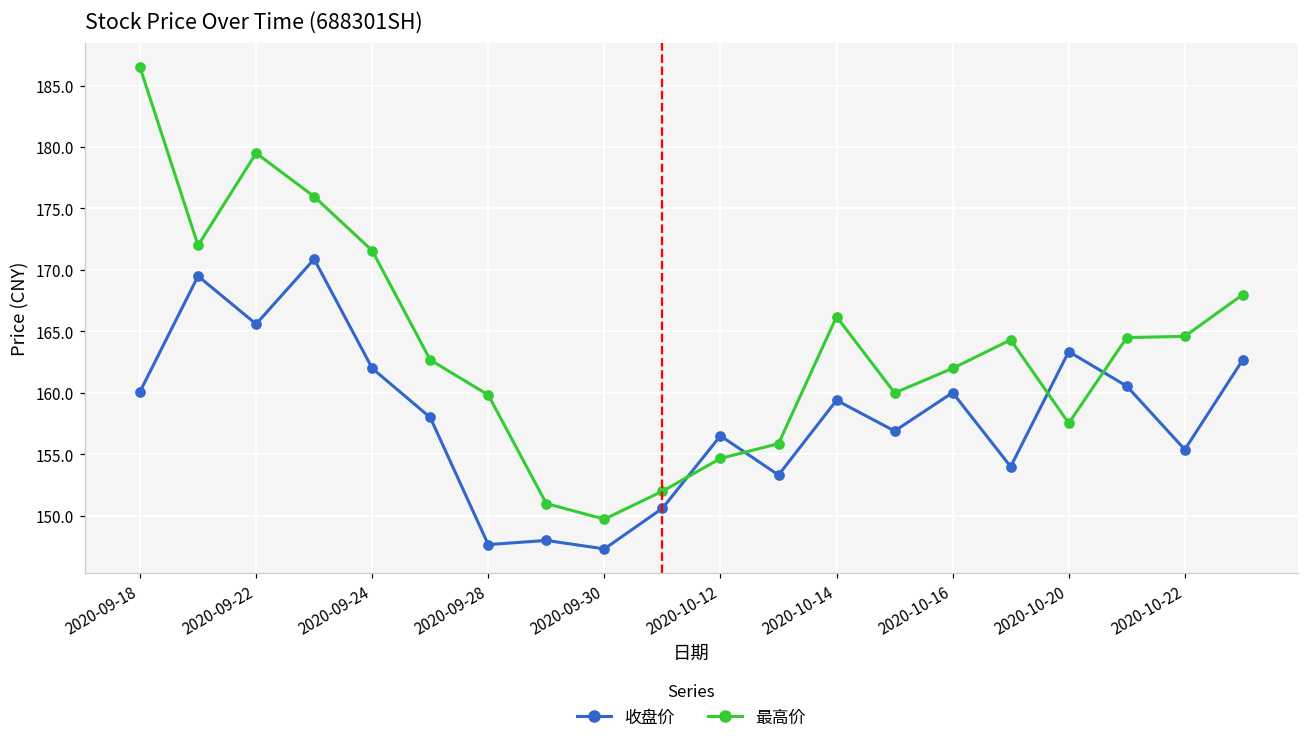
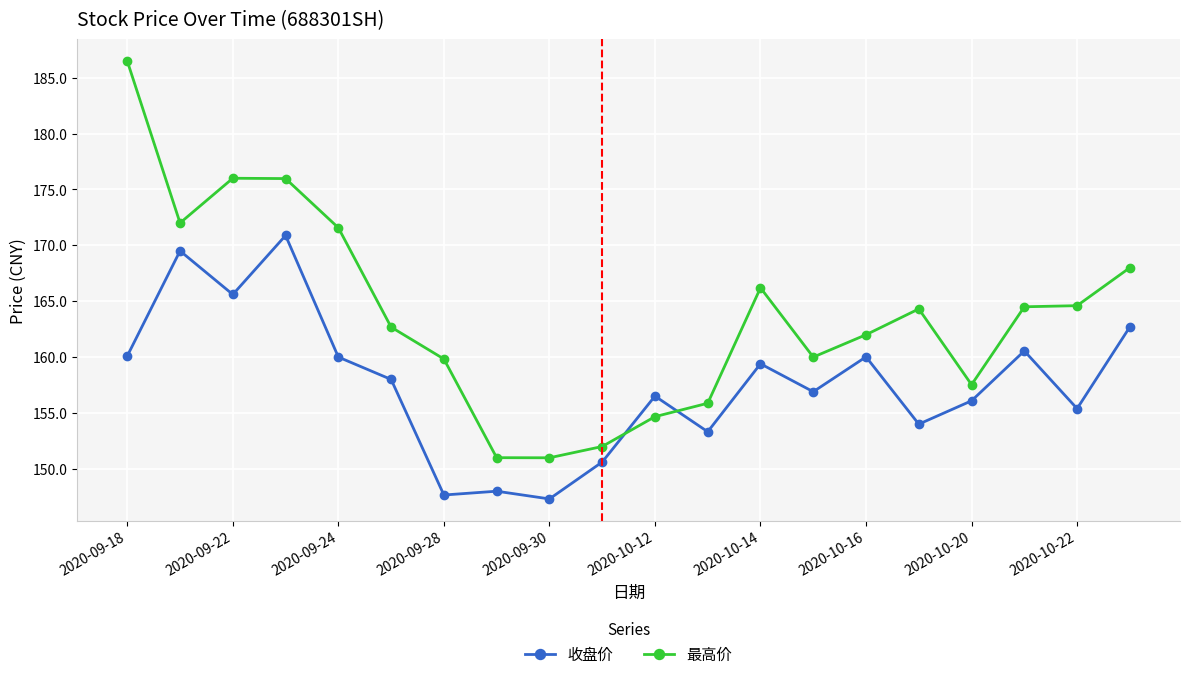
最高价, 2020-09-22: 179.5 -> 176.0
收盘价, 2020-09-24: 162 -> 160
最高价, 2020-09-30: 149.7 -> 151.0
收盘价, 2020-10-20: 163.4 -> 156.1
